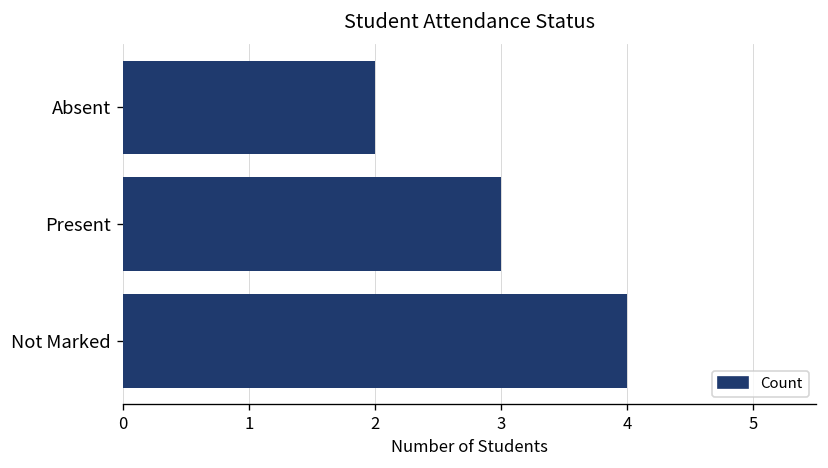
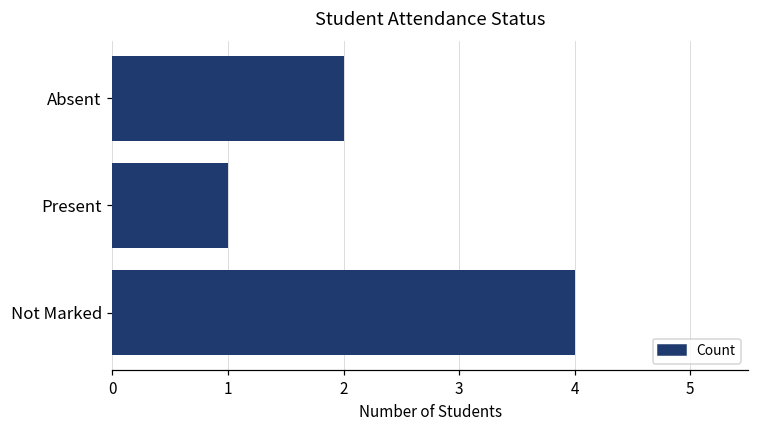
Present: 3 -> 1
